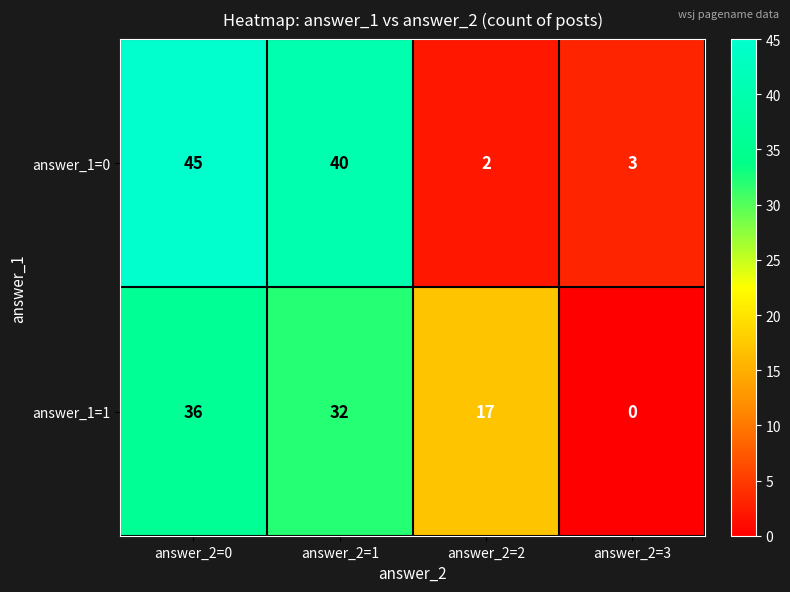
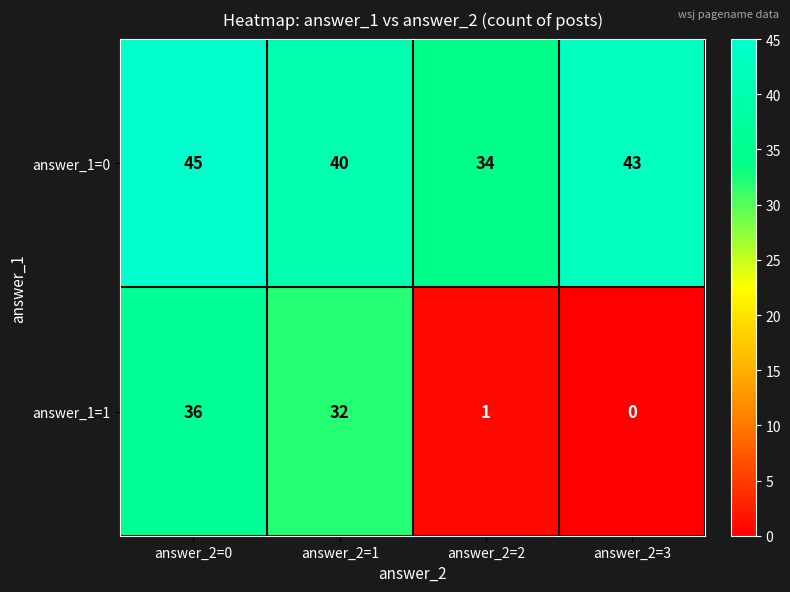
answer_1=0, answer_2=2: 2 -> 34
answer_1=0, answer_2=3: 3 -> 43
answer_1=1, answer_2=2: 17 -> 1
